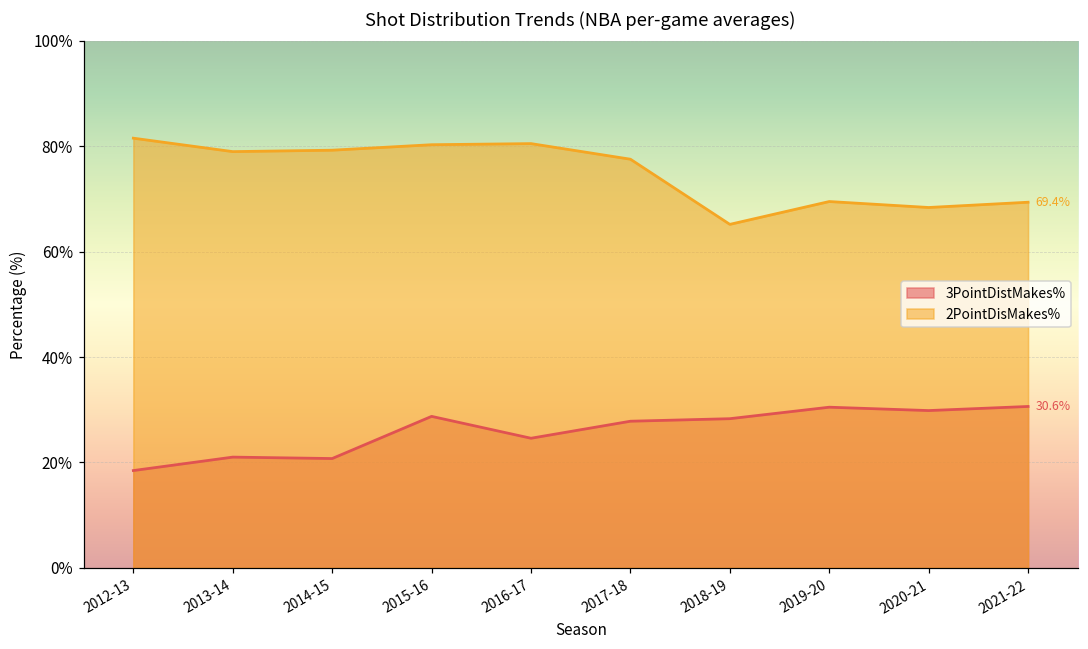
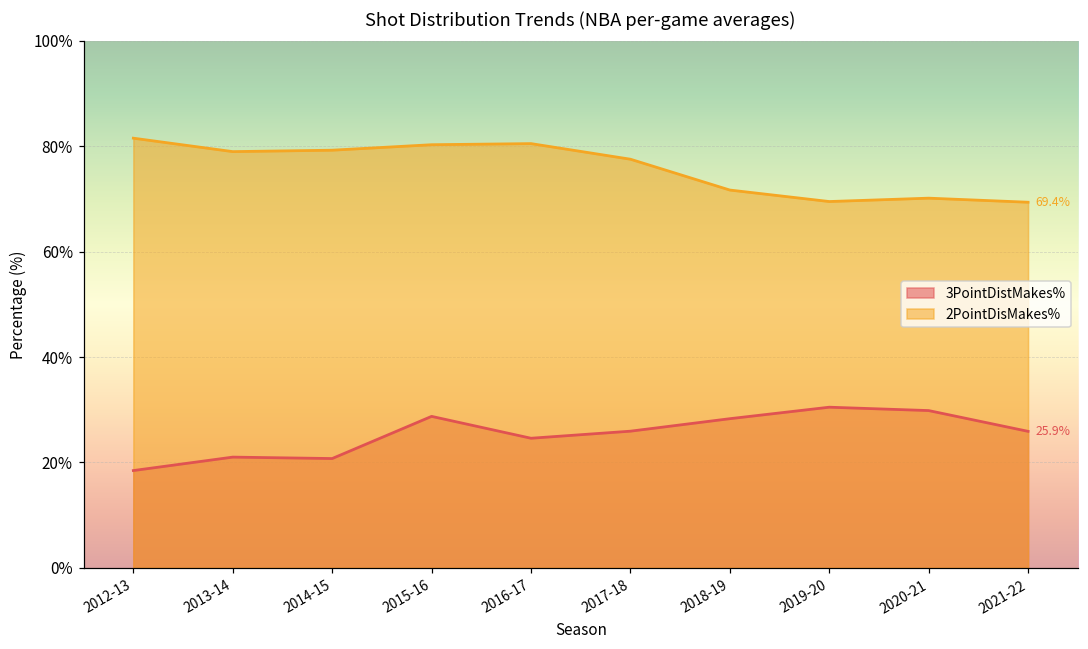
3PointDistMakes%, 2017-18: 28% -> 26%
2PointDisMakes%, 2018-19: 65% -> 72%
2PointDisMakes%, 2020-21: 68% -> 70%
3PointDistMakes%, 2021-22: 30.6% -> 25.9%
